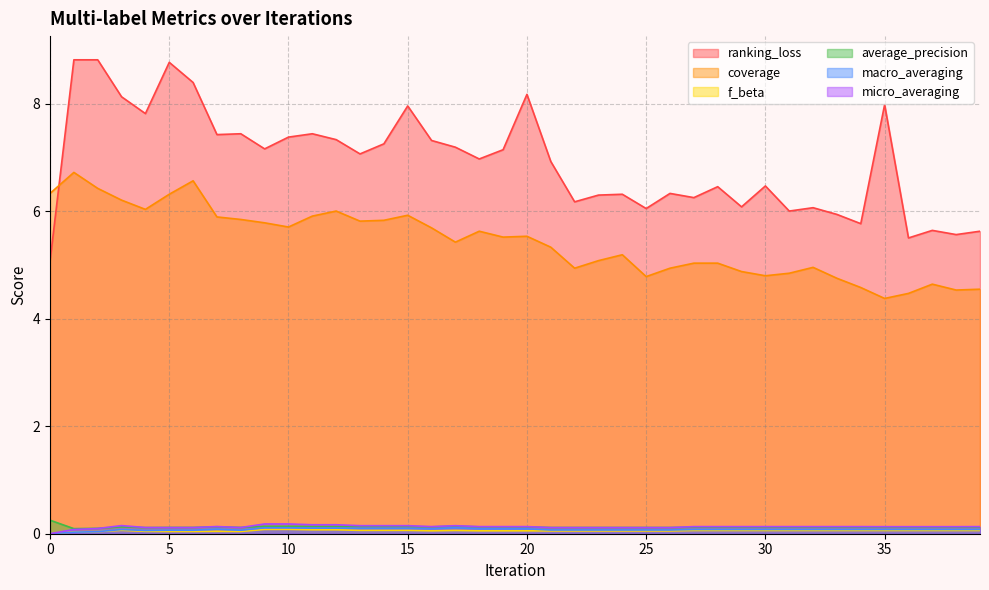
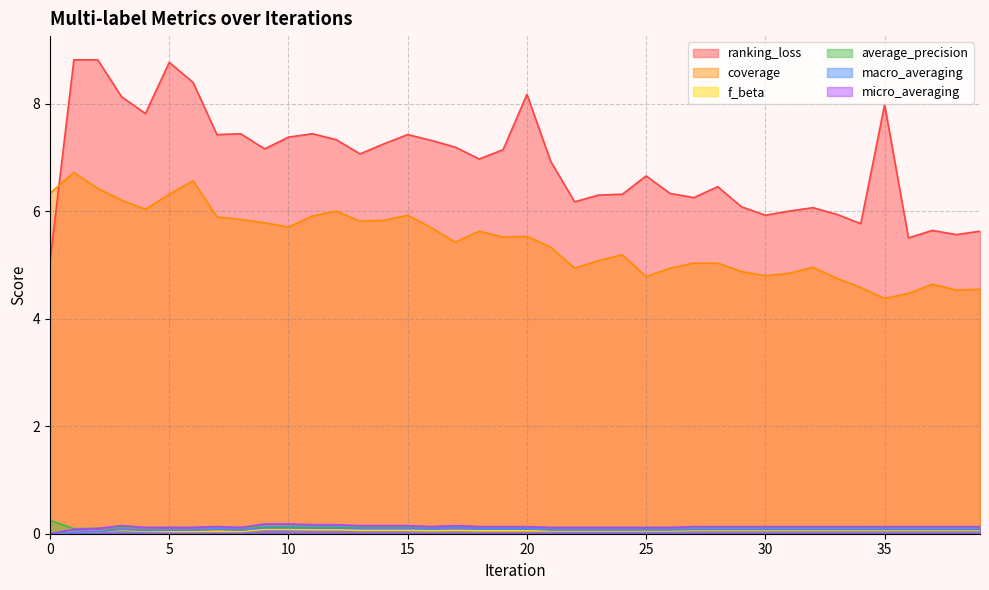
ranking_loss, 15: 8.0 -> 7.4
ranking_loss, 25: 6.0 -> 6.7
ranking_loss, 30: 6.5 -> 5.9
